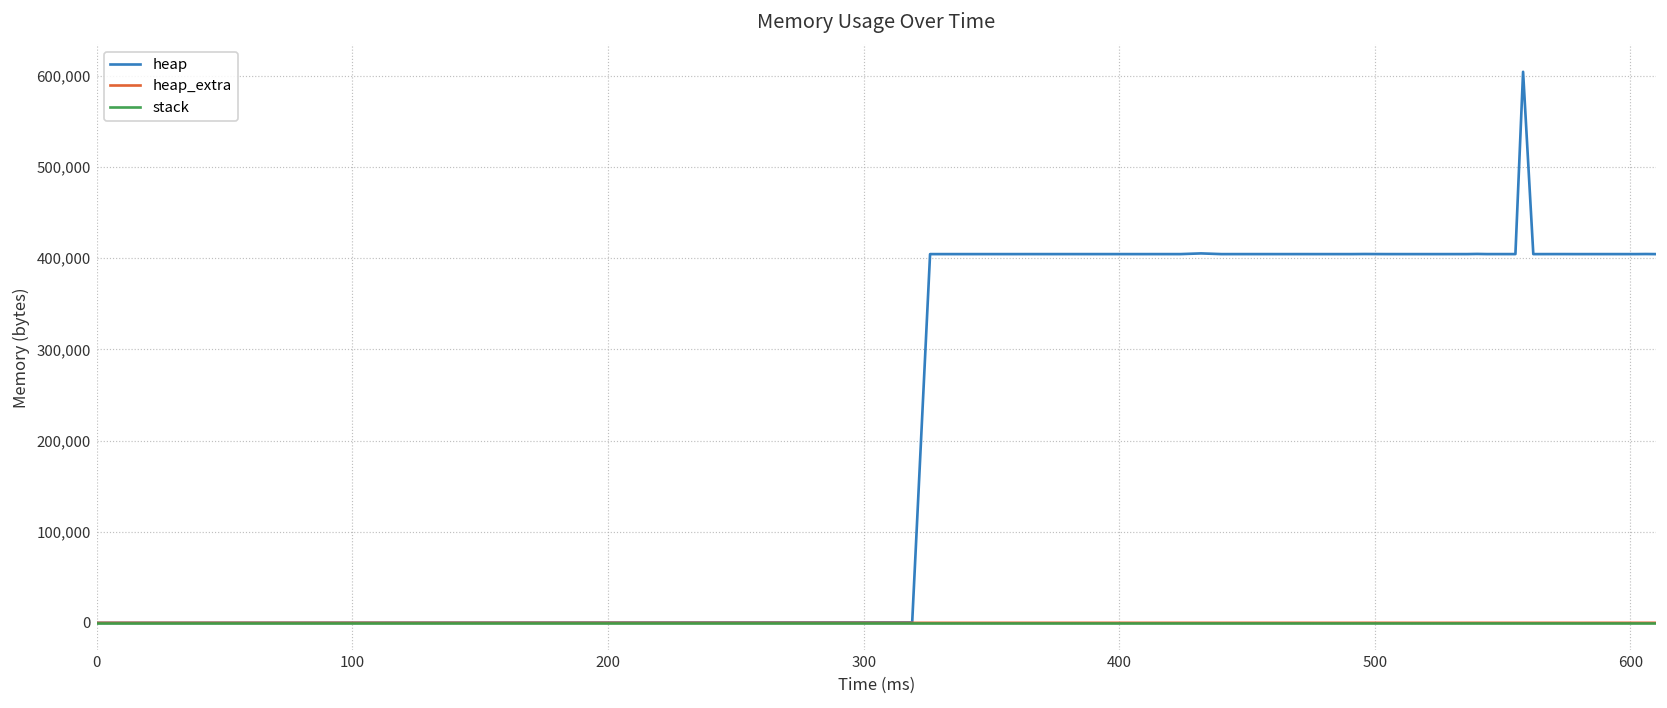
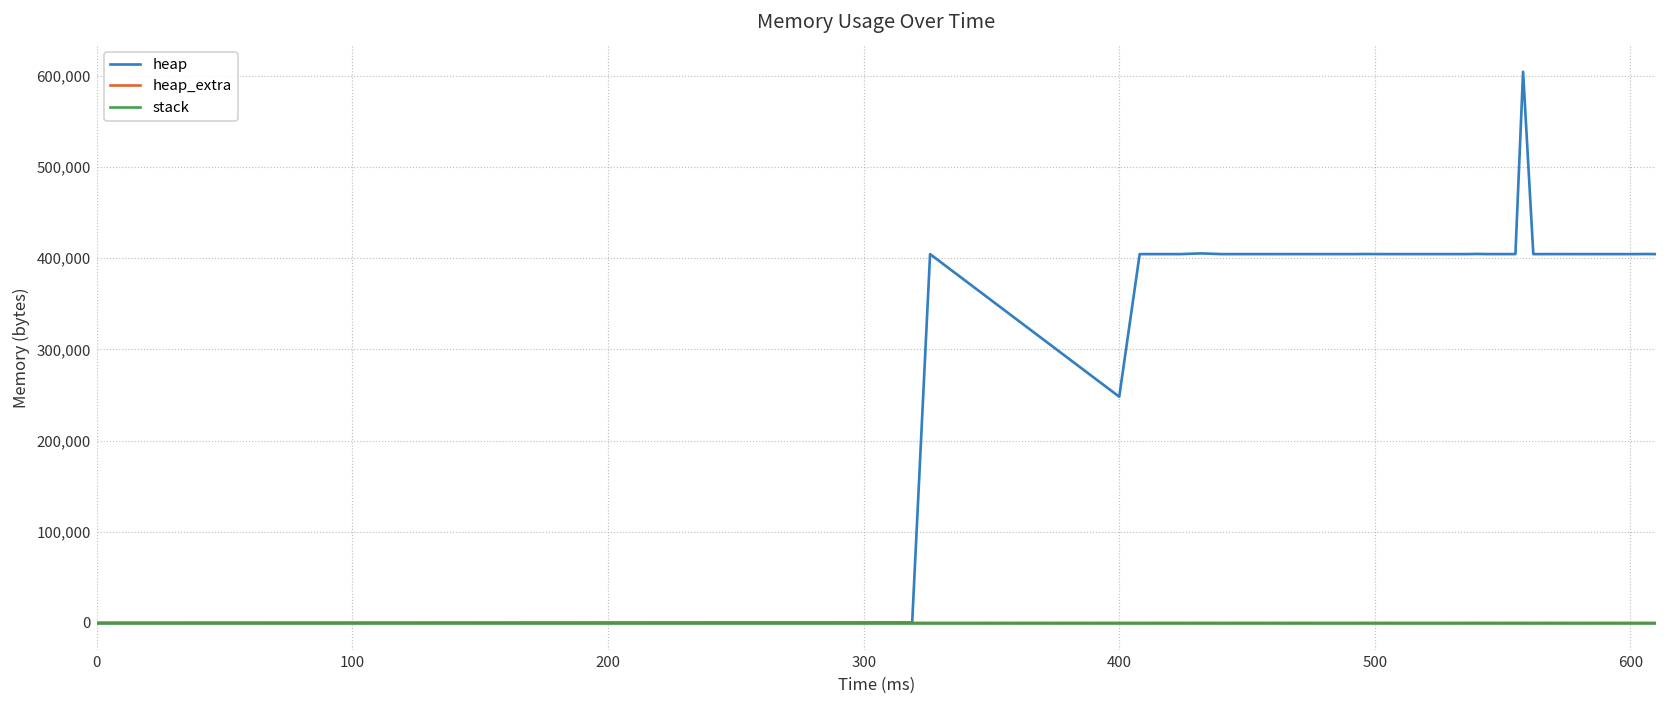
heap, 400: 400,000 -> 250,000
